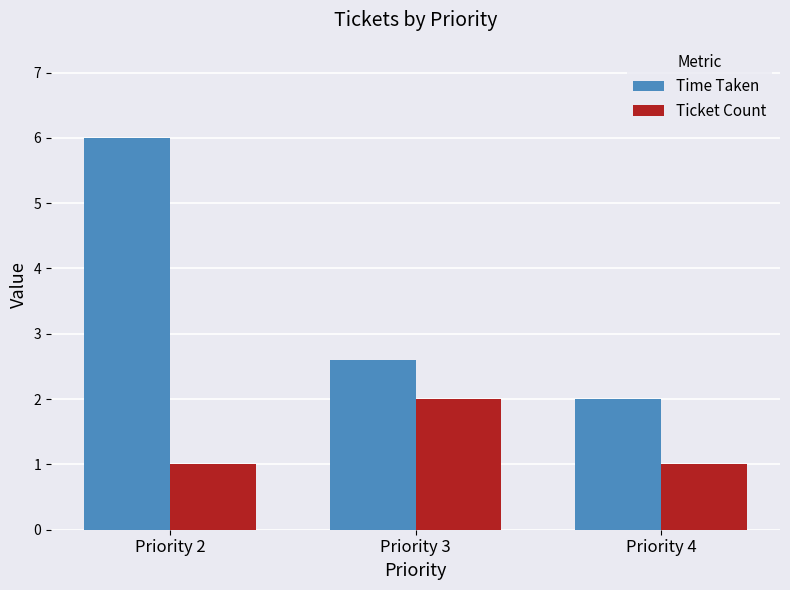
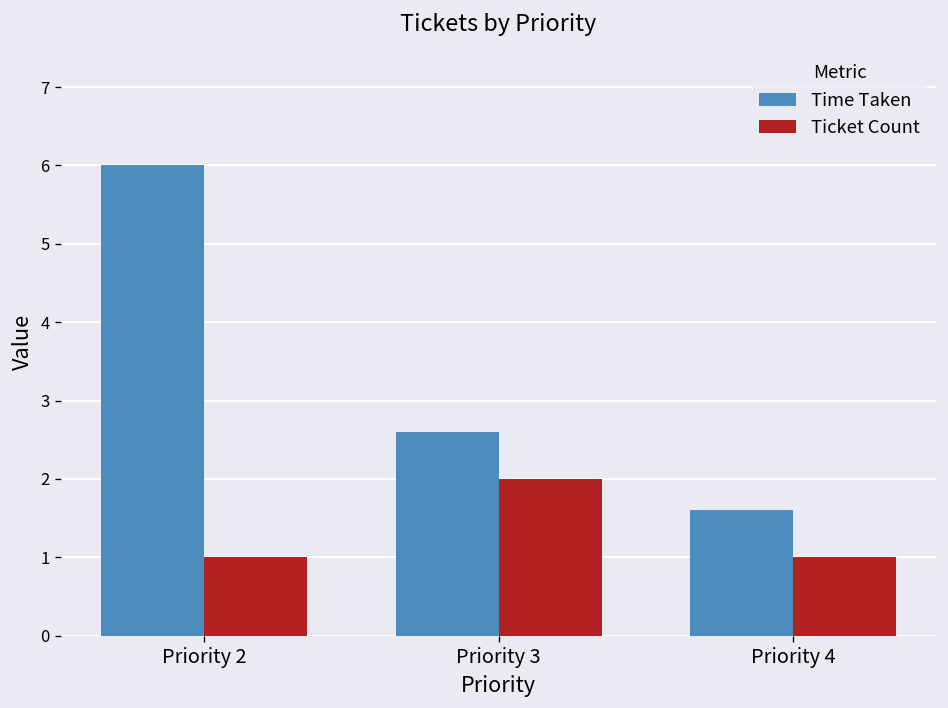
Time Taken, Priority 4: 2.0 -> 1.6
